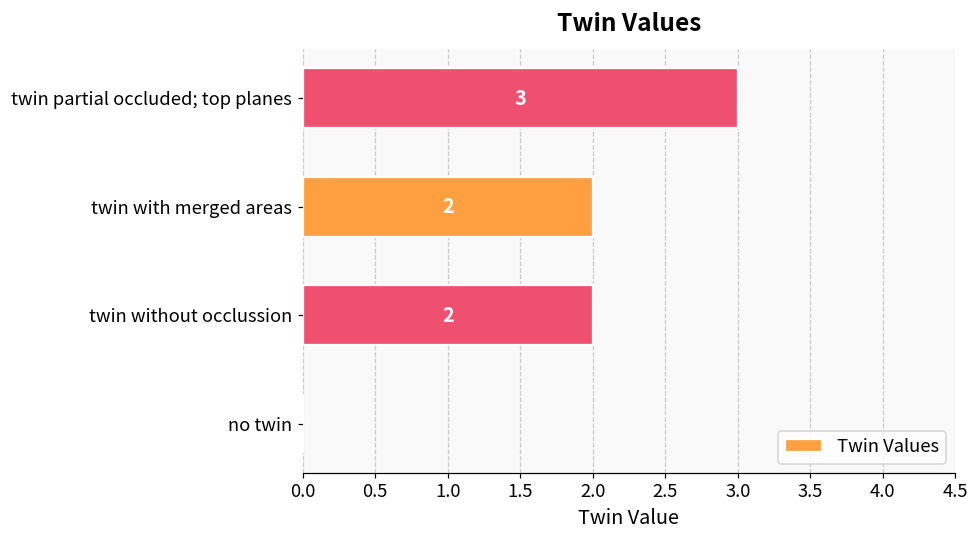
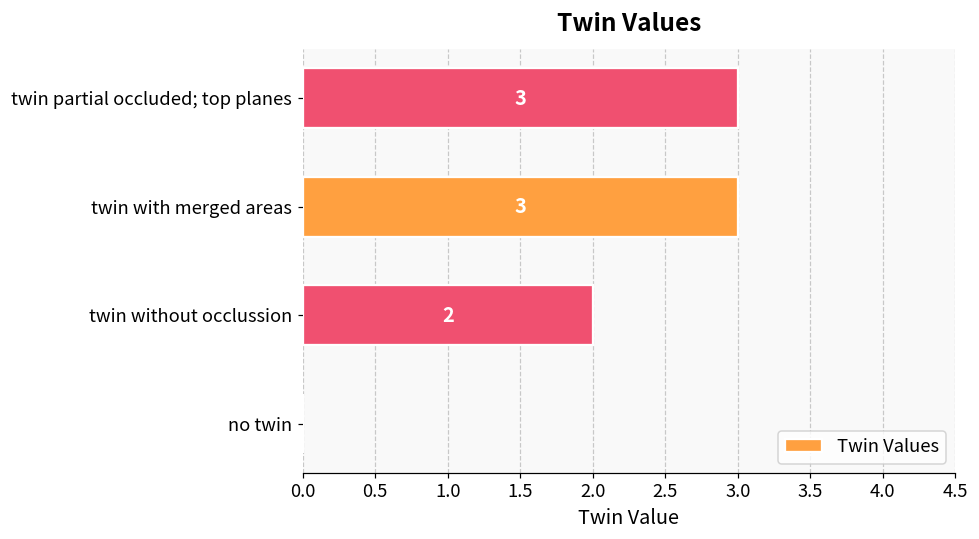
twin with merged areas: 2 -> 3
